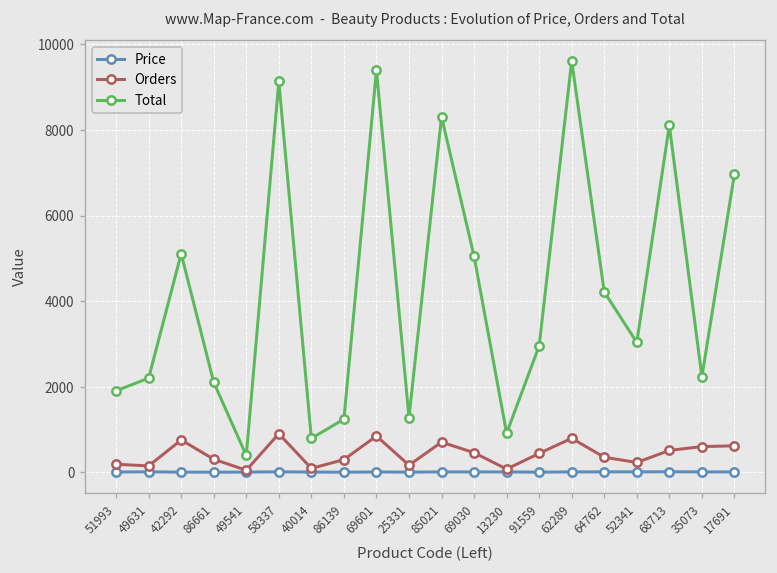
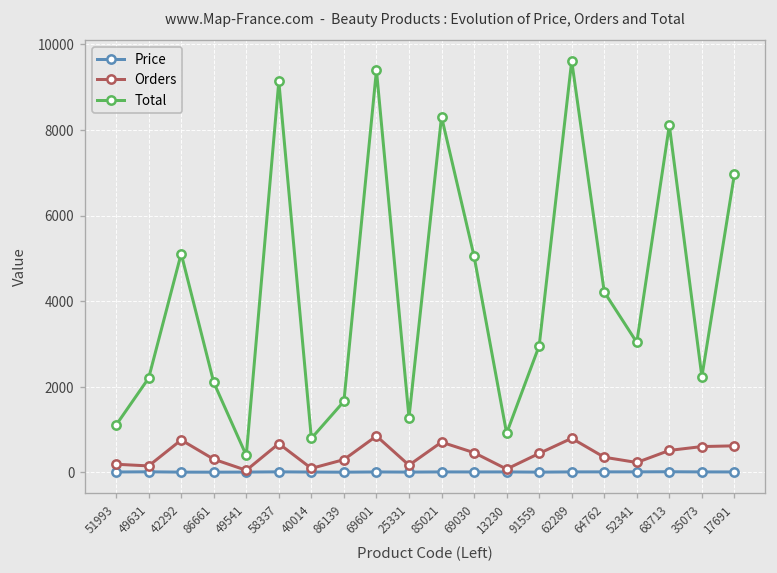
Total, 51993: 1900 -> 1100
Orders, 58337: 900 -> 700
Total, 86139: 1200 -> 1700
